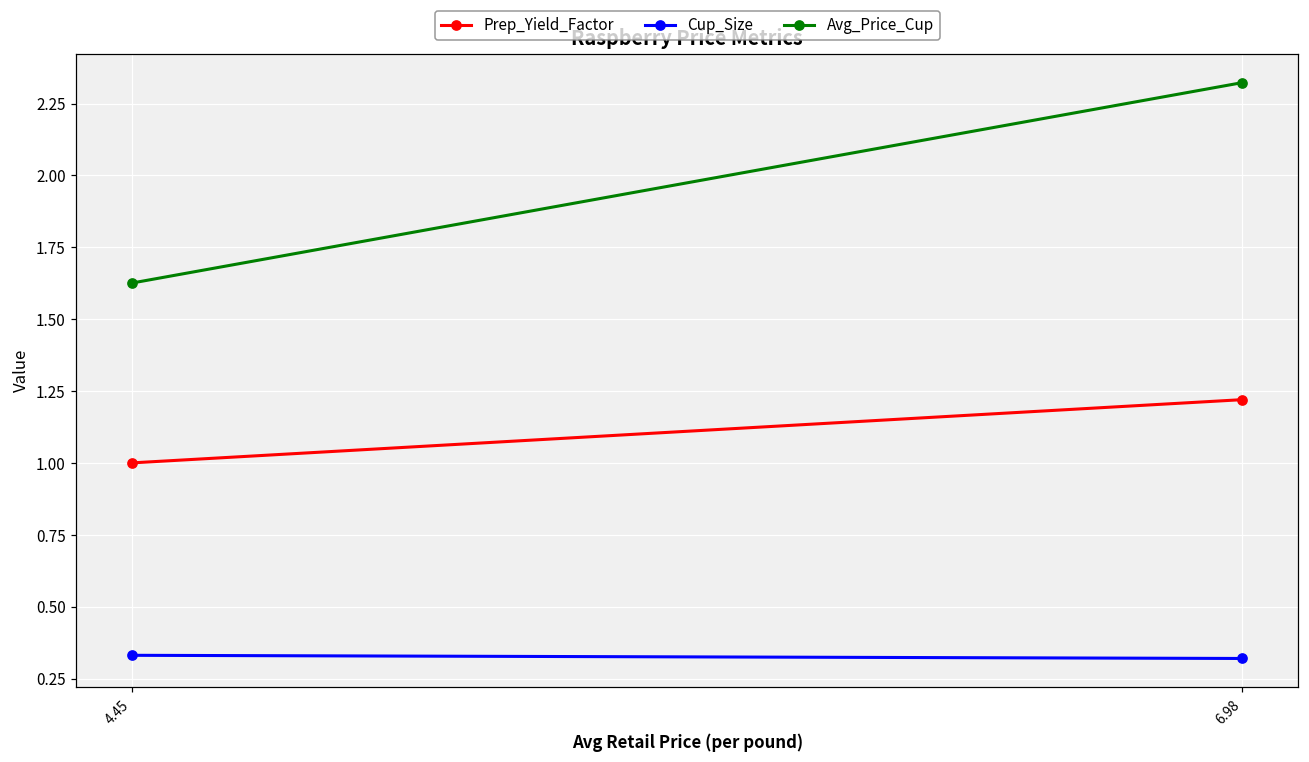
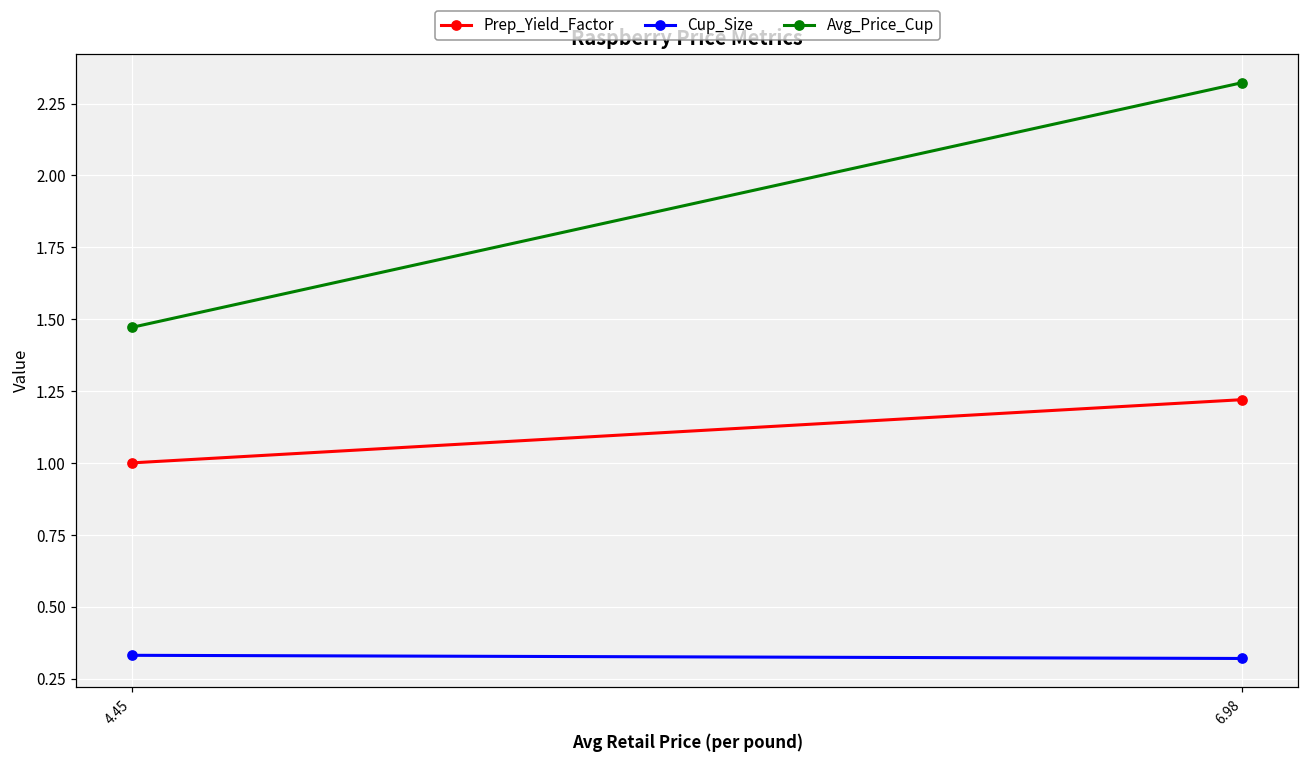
Avg_Price_Cup, 4.45: 1.63 -> 1.47
